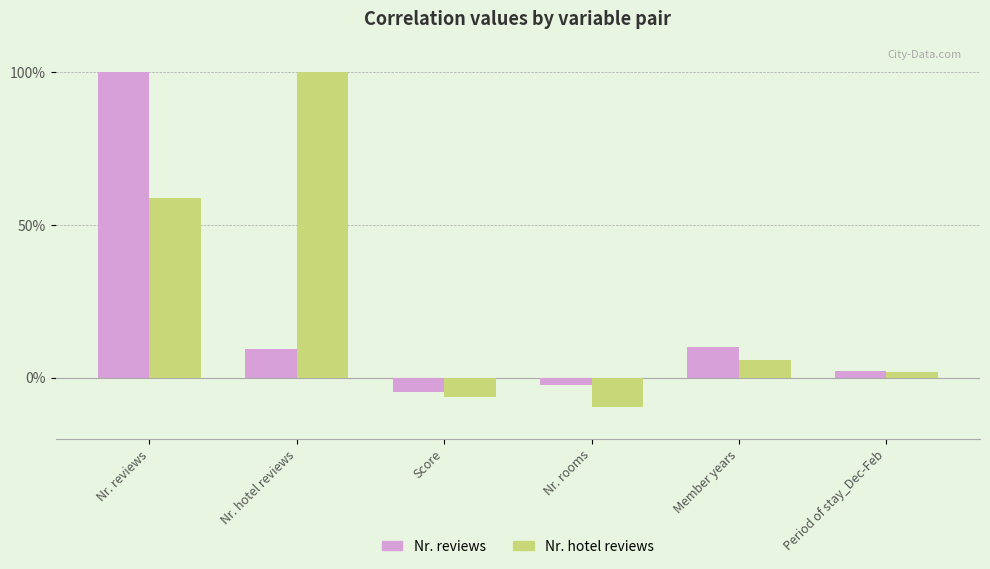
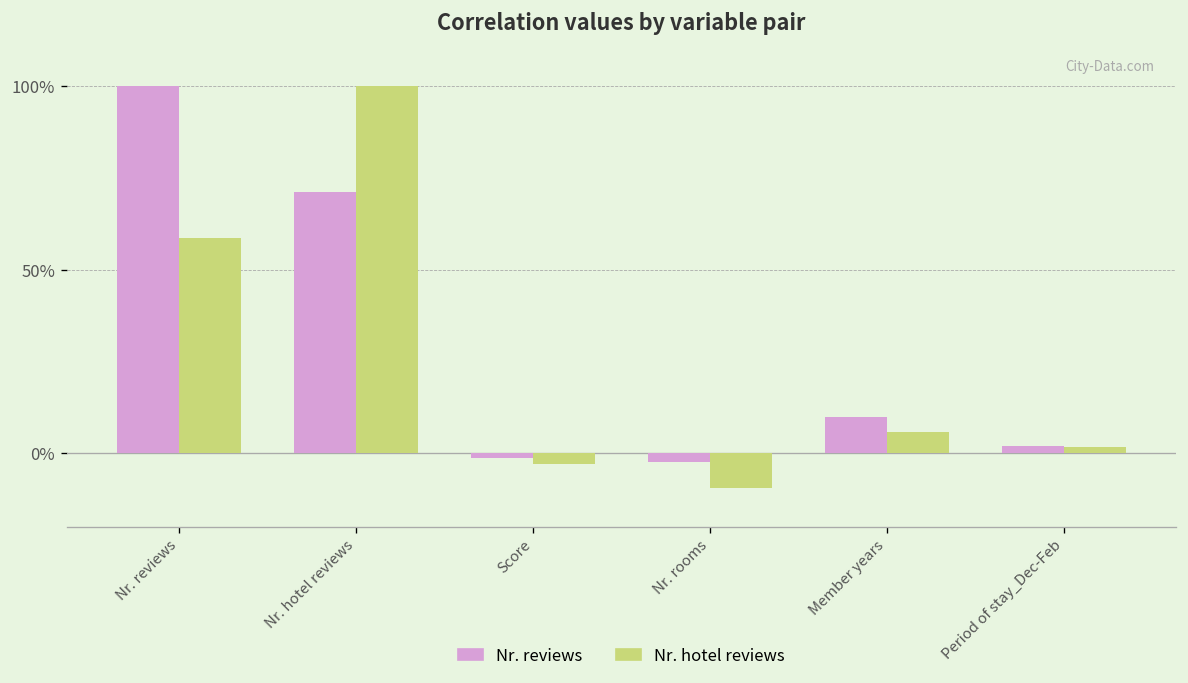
Nr. reviews, Nr. hotel reviews: 9% -> 71%
Nr. reviews, Score: -5% -> -1%
Nr. hotel reviews, Score: -6% -> -3%
